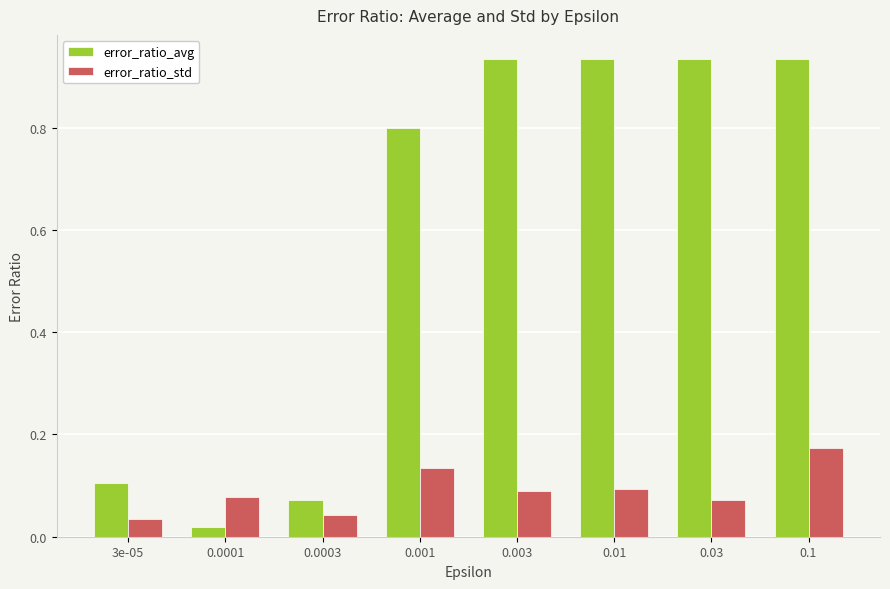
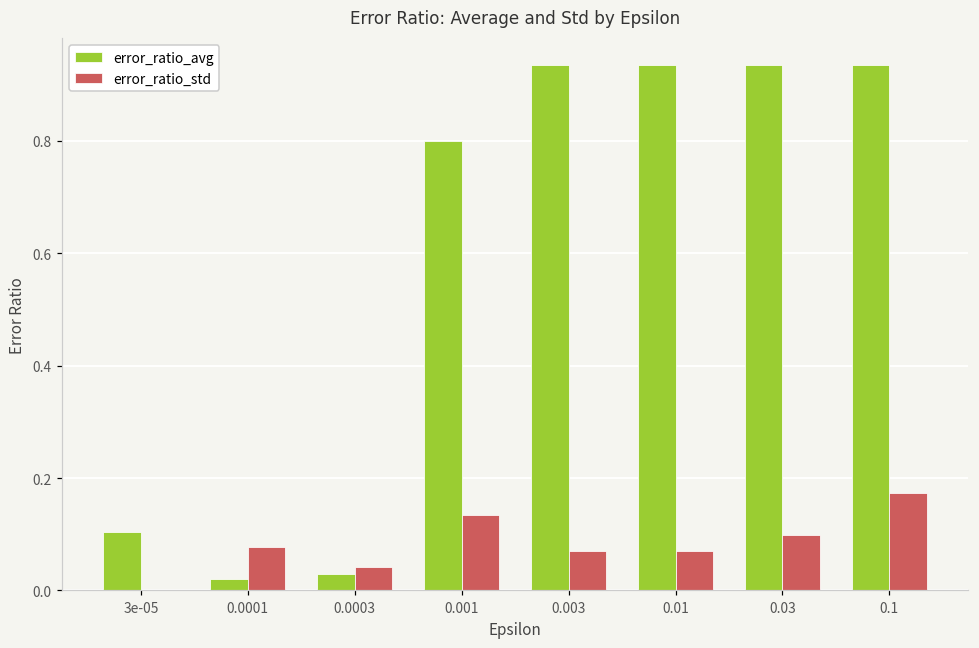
error_ratio_std, 3e-05: 0.04 -> 0.00
error_ratio_avg, 0.0003: 0.07 -> 0.03
error_ratio_std, 0.003: 0.09 -> 0.07
error_ratio_std, 0.01: 0.09 -> 0.07
error_ratio_std, 0.03: 0.07 -> 0.10
